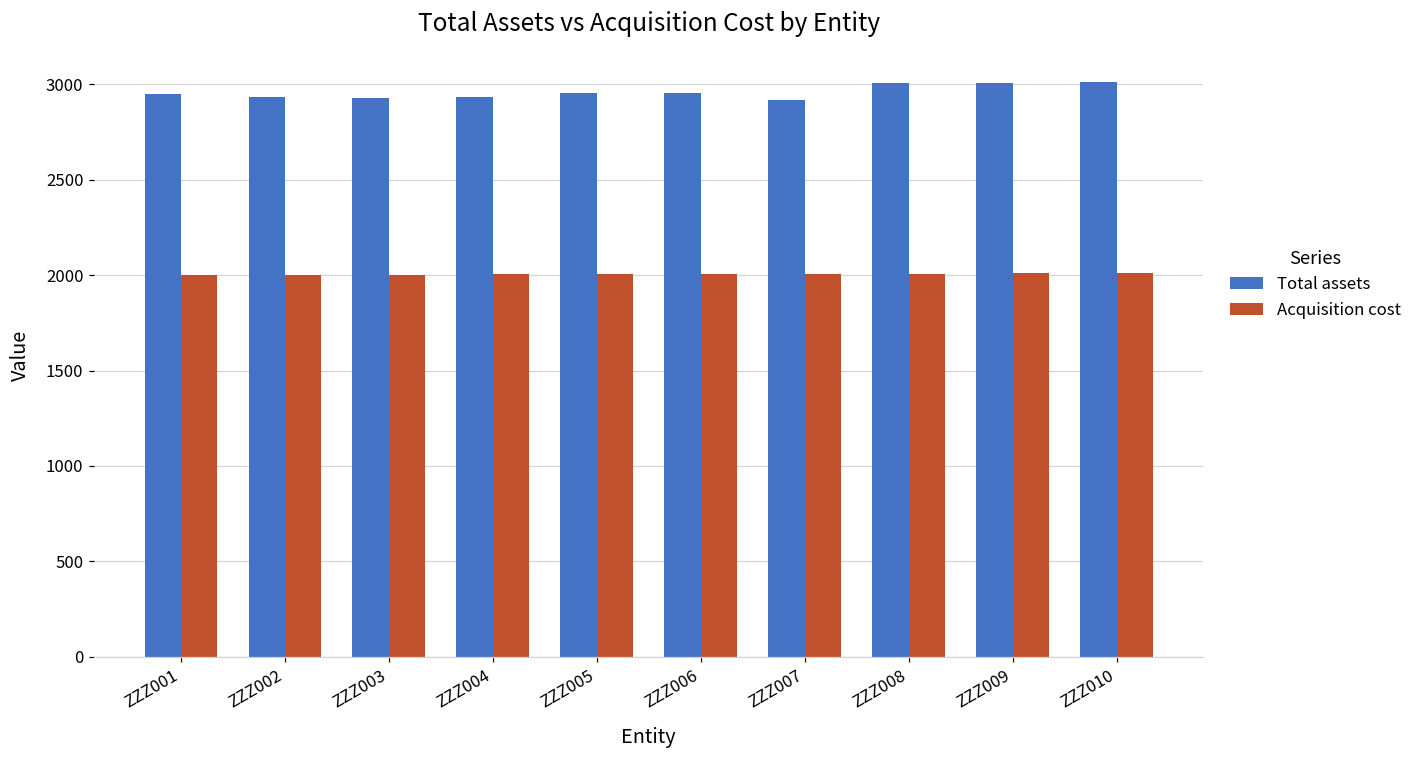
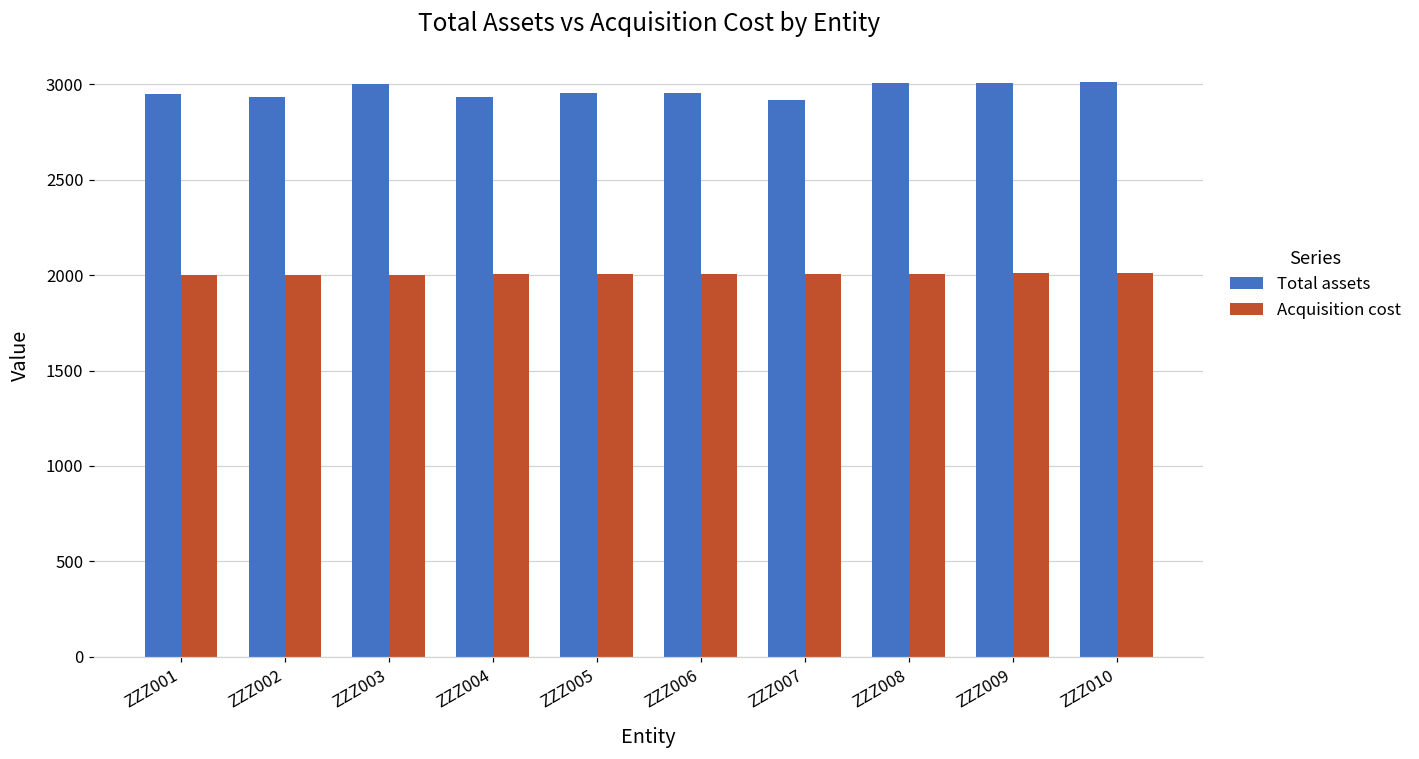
Total assets, ZZZ003: 2930 -> 3000
